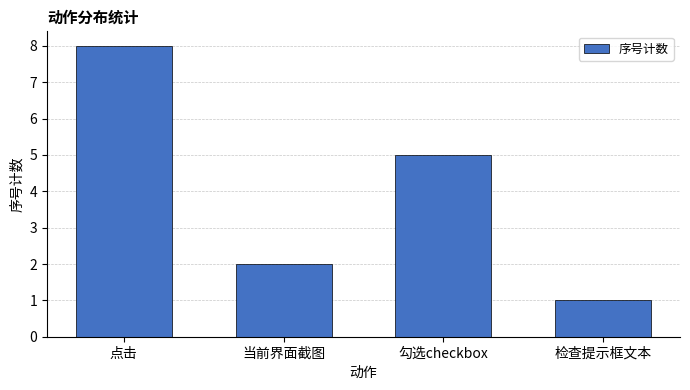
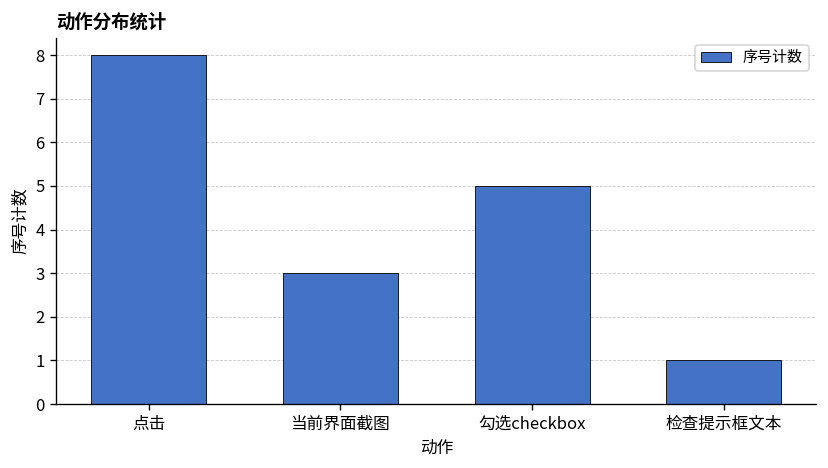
当前界面截图: 2 -> 3
